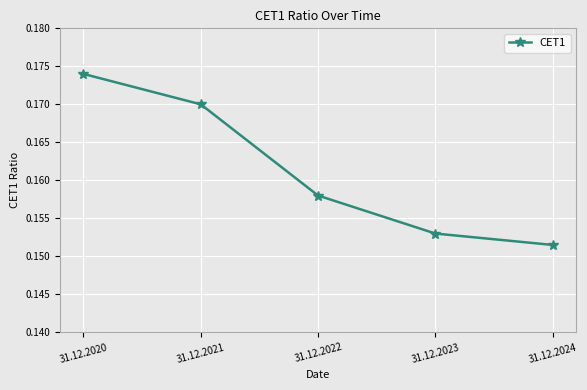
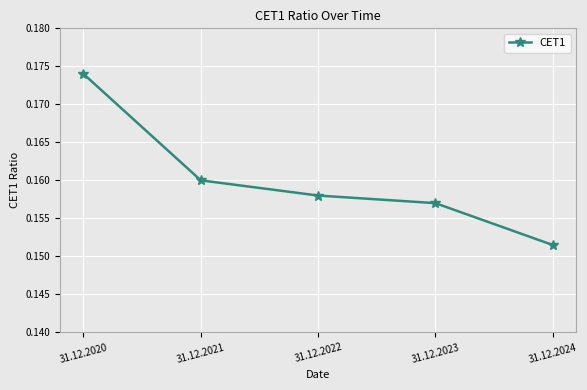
31.12.2021: 0.17 -> 0.16
31.12.2023: 0.153 -> 0.157
